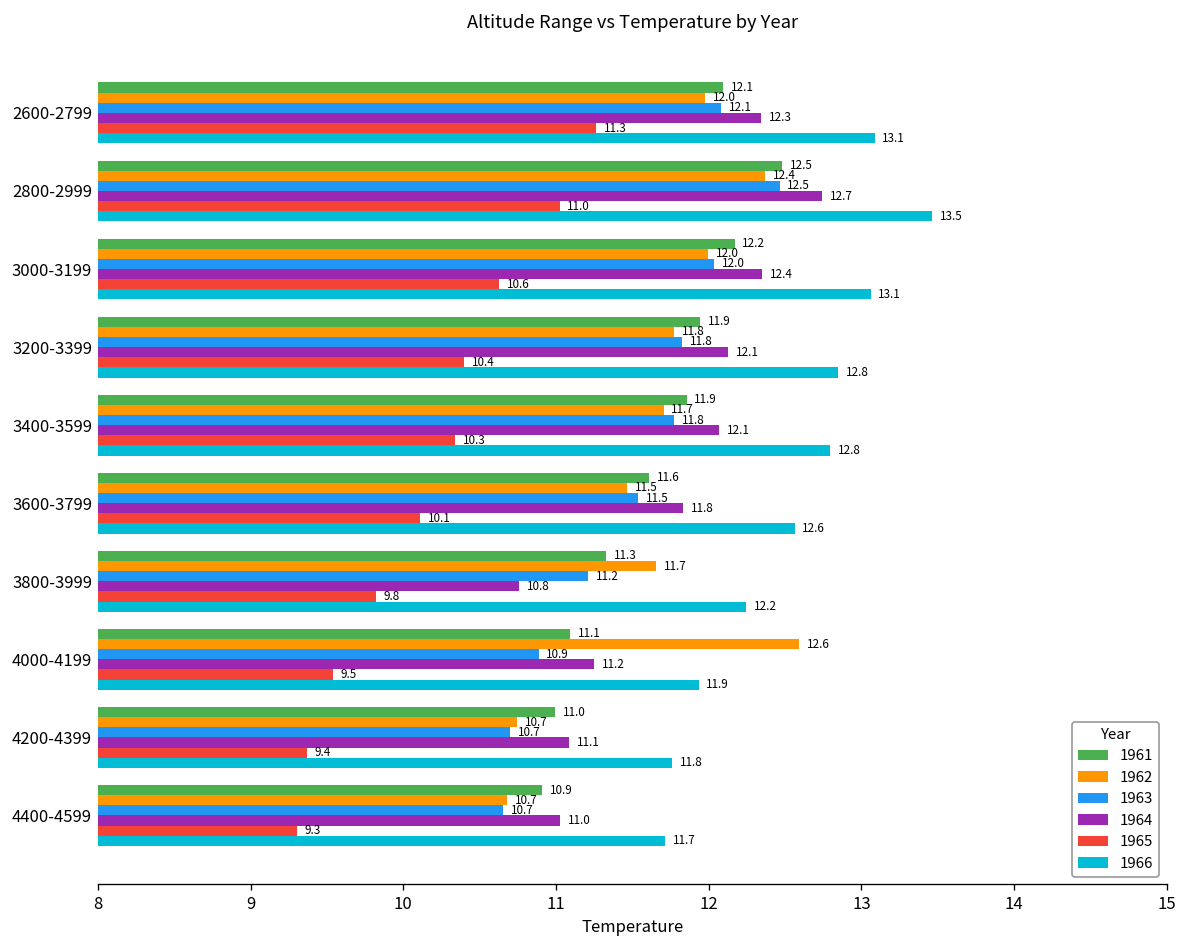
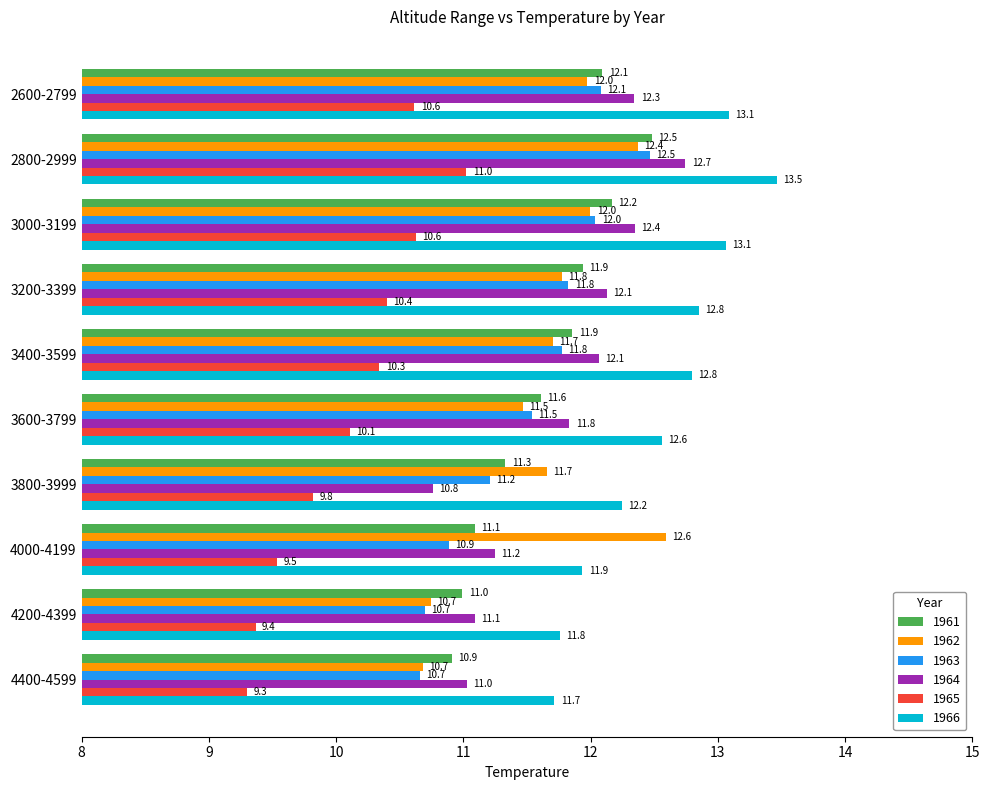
1965, 2600-2799: 11.3 -> 10.6
